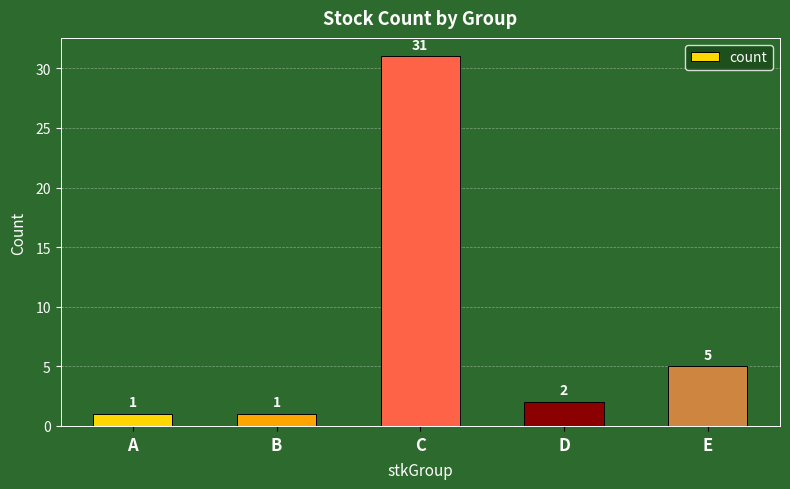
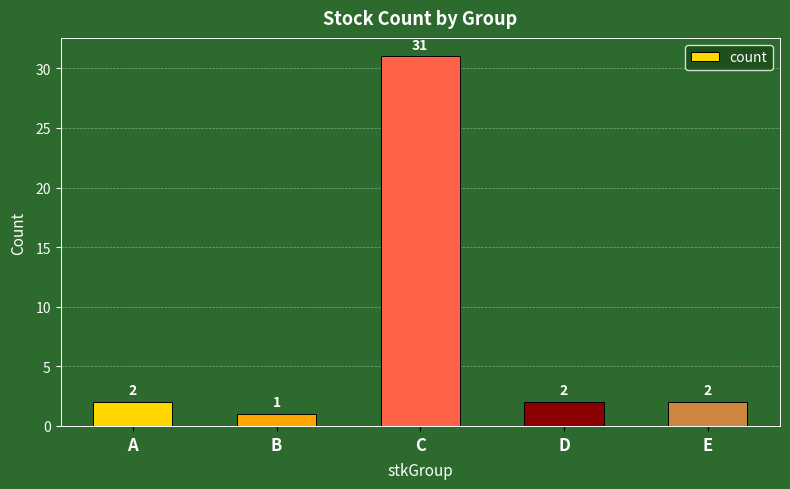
A: 1 -> 2
E: 5 -> 2
